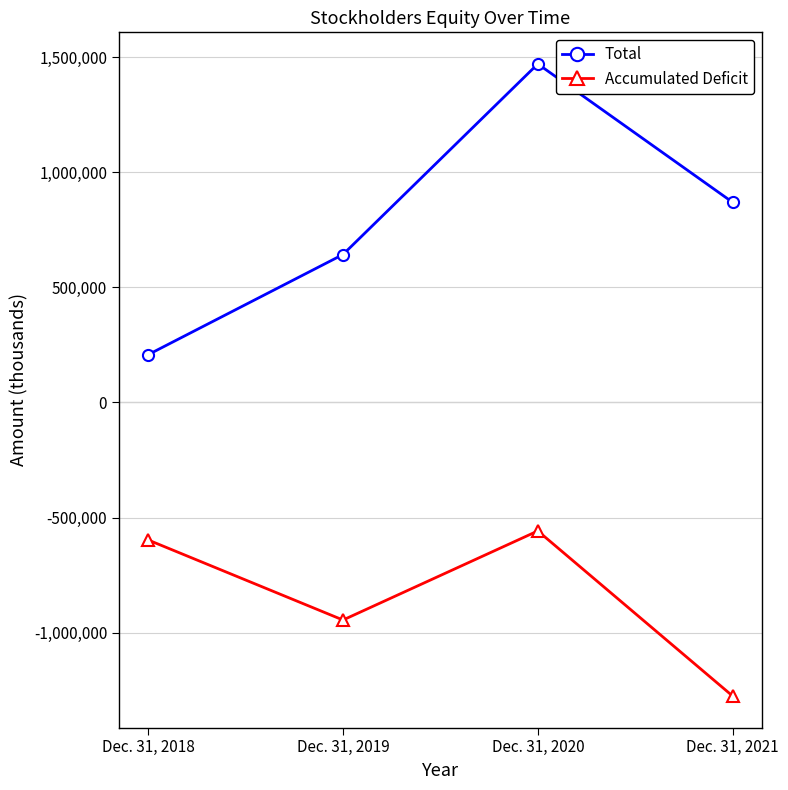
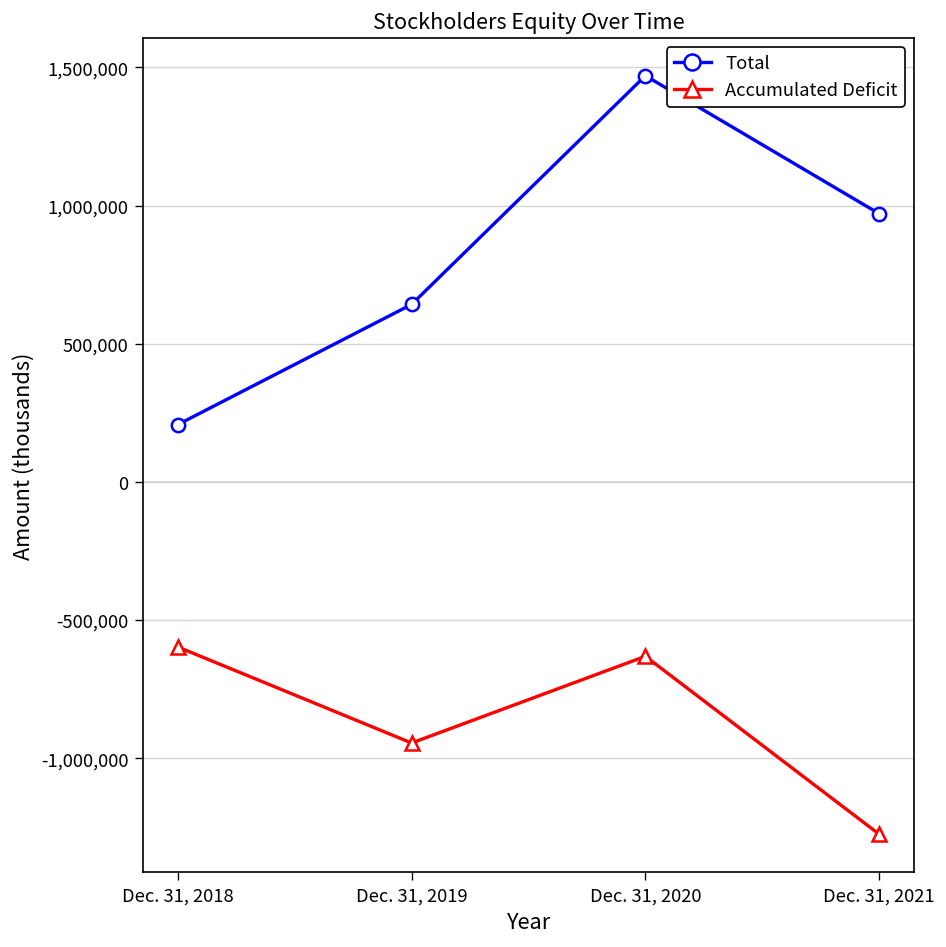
Accumulated Deficit, Dec. 31, 2020: -560,000 -> -630,000
Total, Dec. 31, 2021: 870,000 -> 970,000
